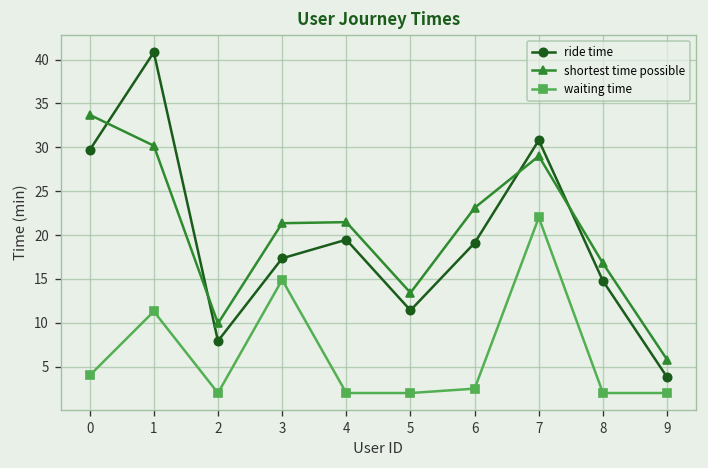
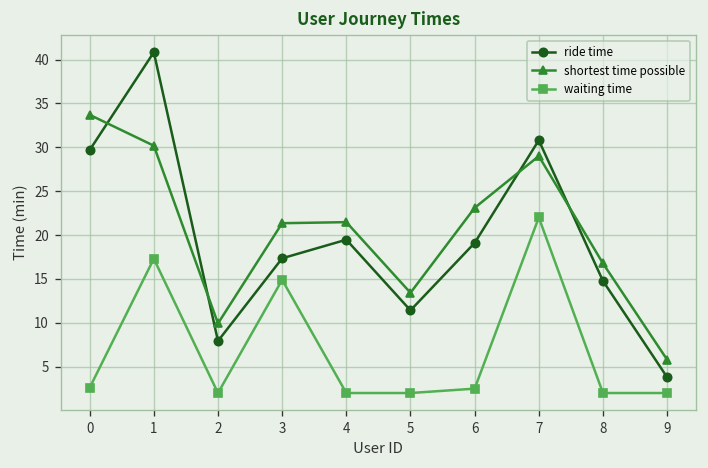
waiting time, 0: 4 -> 3
waiting time, 1: 11 -> 17
